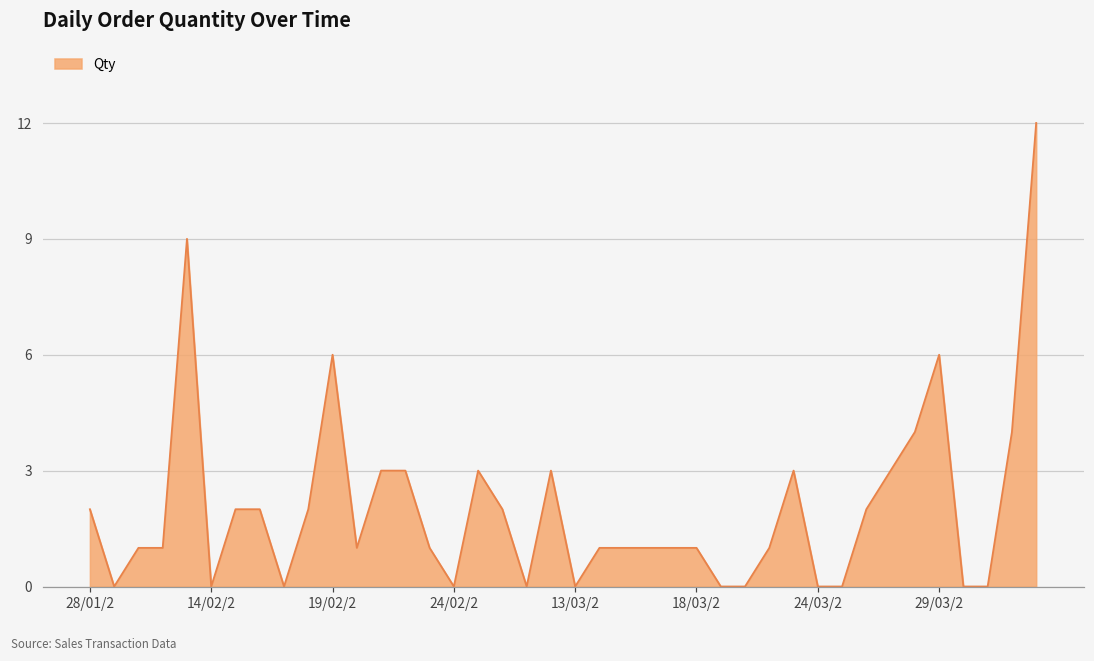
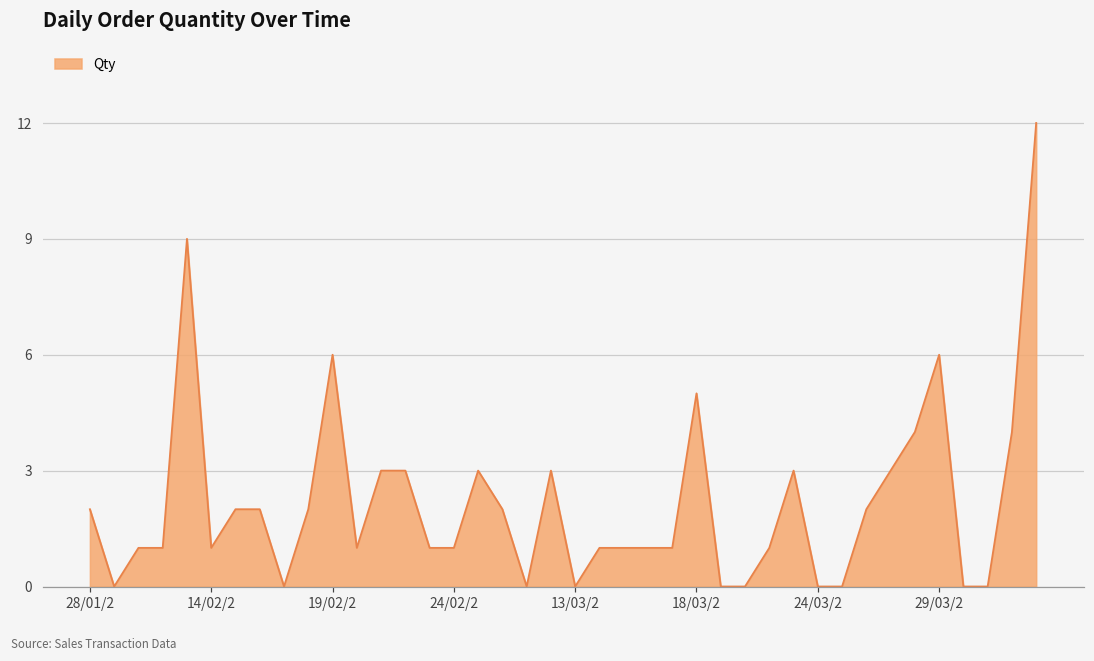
14/02/2: 0 -> 1
24/02/2: 0 -> 1
18/03/2: 1 -> 5
